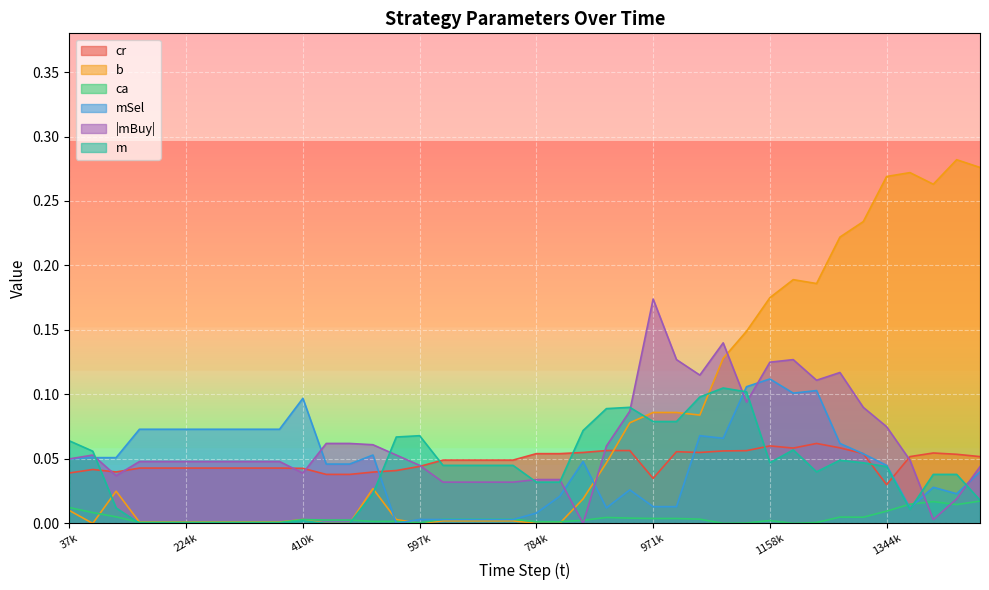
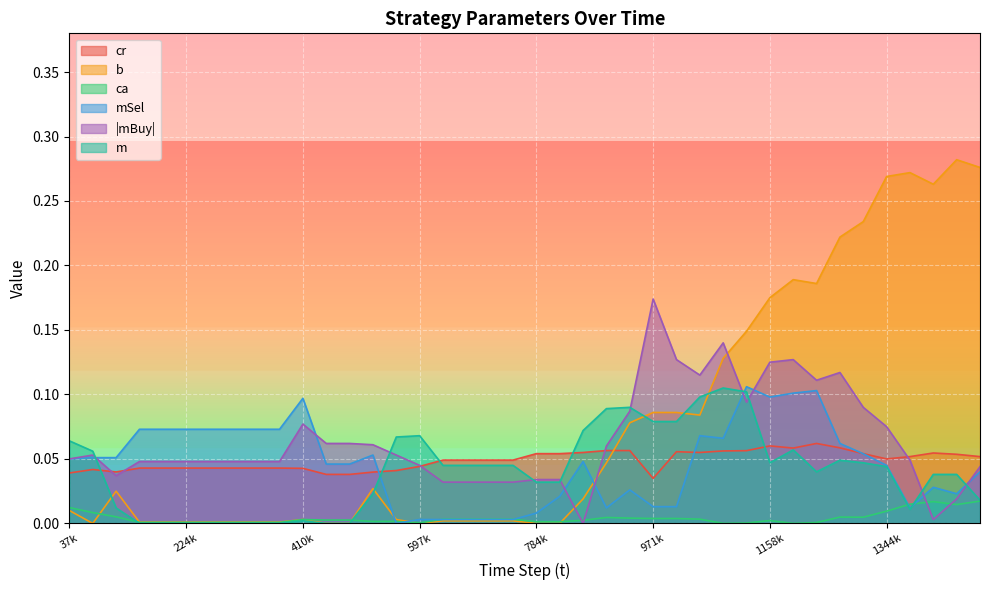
|mBuy|, 410k: 0.039 -> 0.077
mSel, 1158k: 0.112 -> 0.098
cr, 1344k: 0.03 -> 0.05
